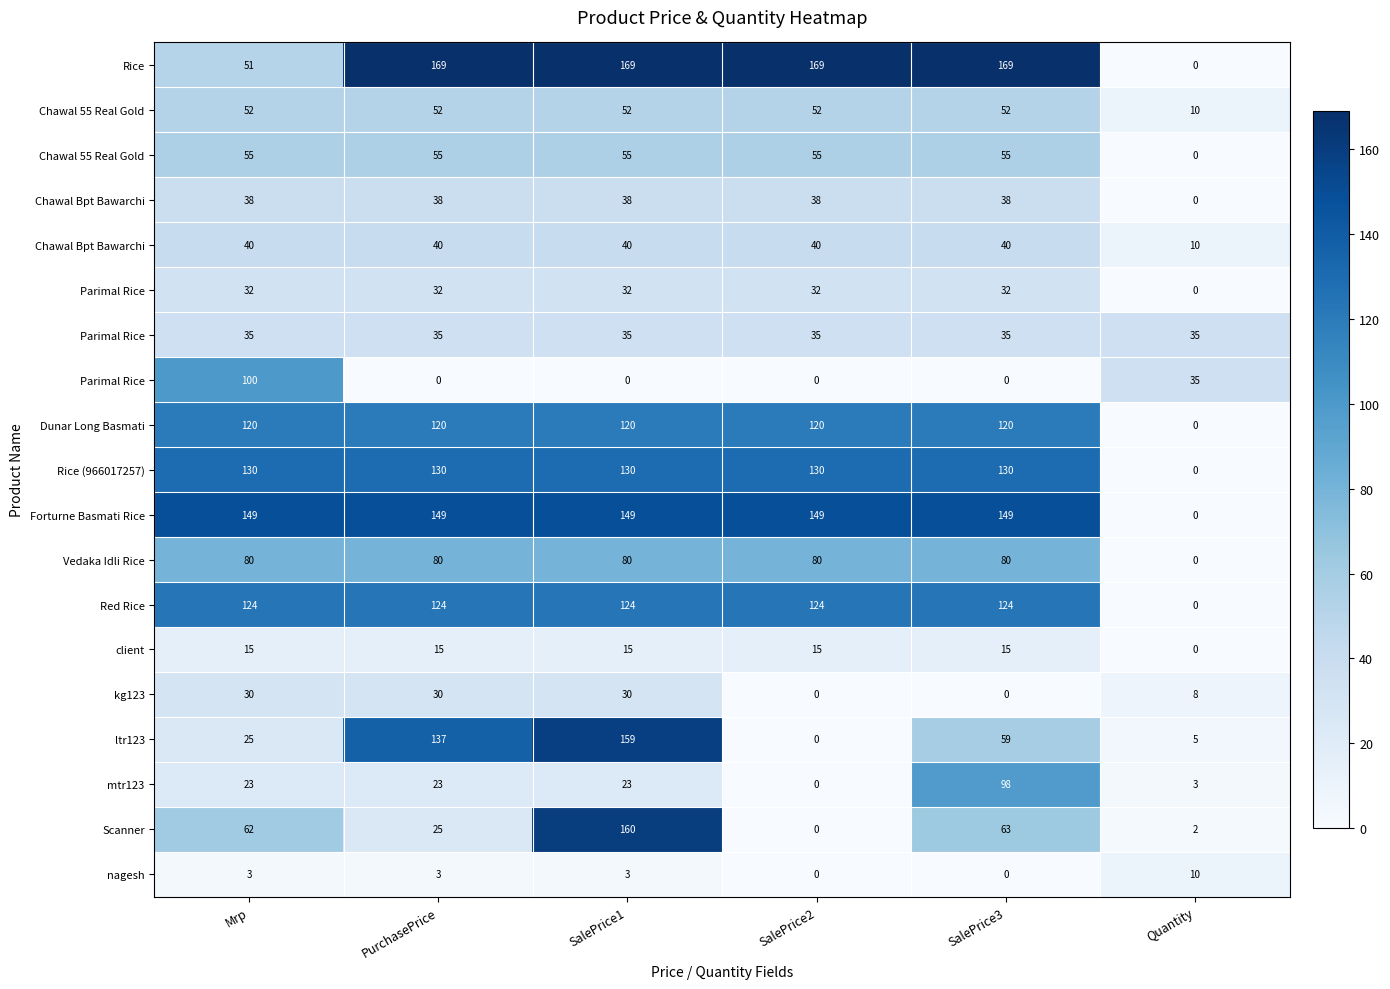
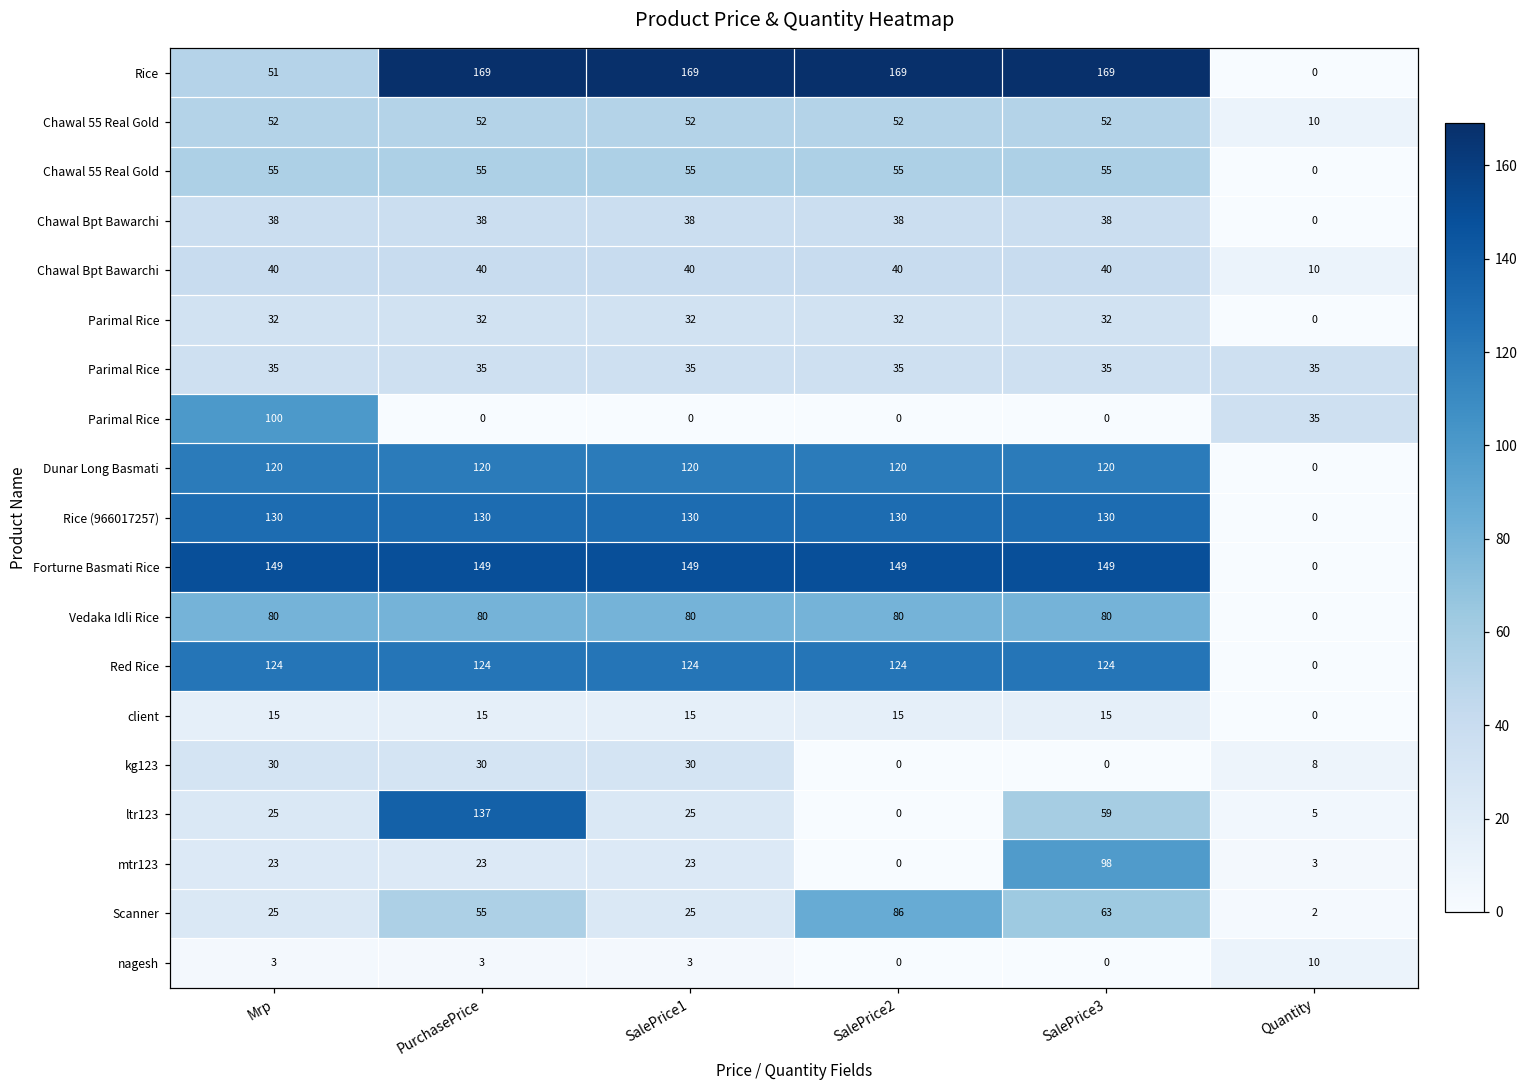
ltr123, SalePrice1: 159 -> 25
Scanner, Mrp: 62 -> 25
Scanner, PurchasePrice: 25 -> 55
Scanner, SalePrice1: 160 -> 25
Scanner, SalePrice2: 0 -> 86
